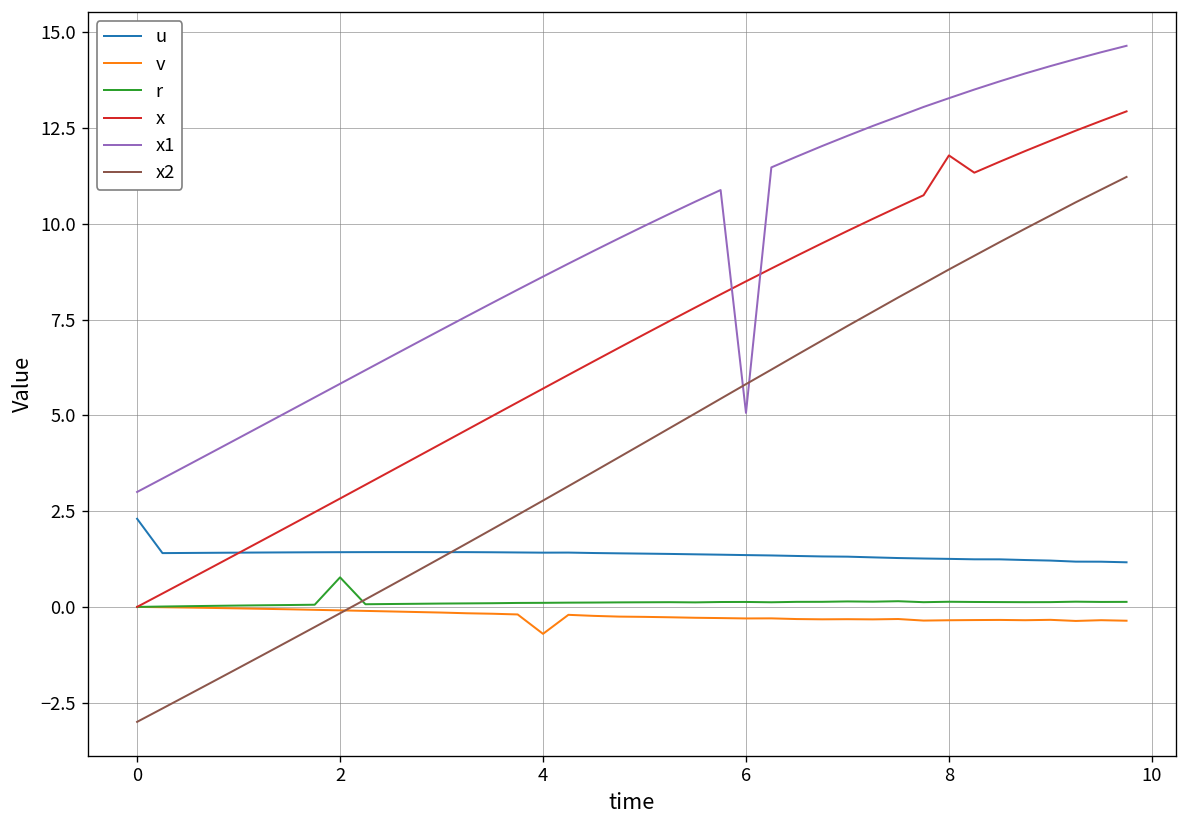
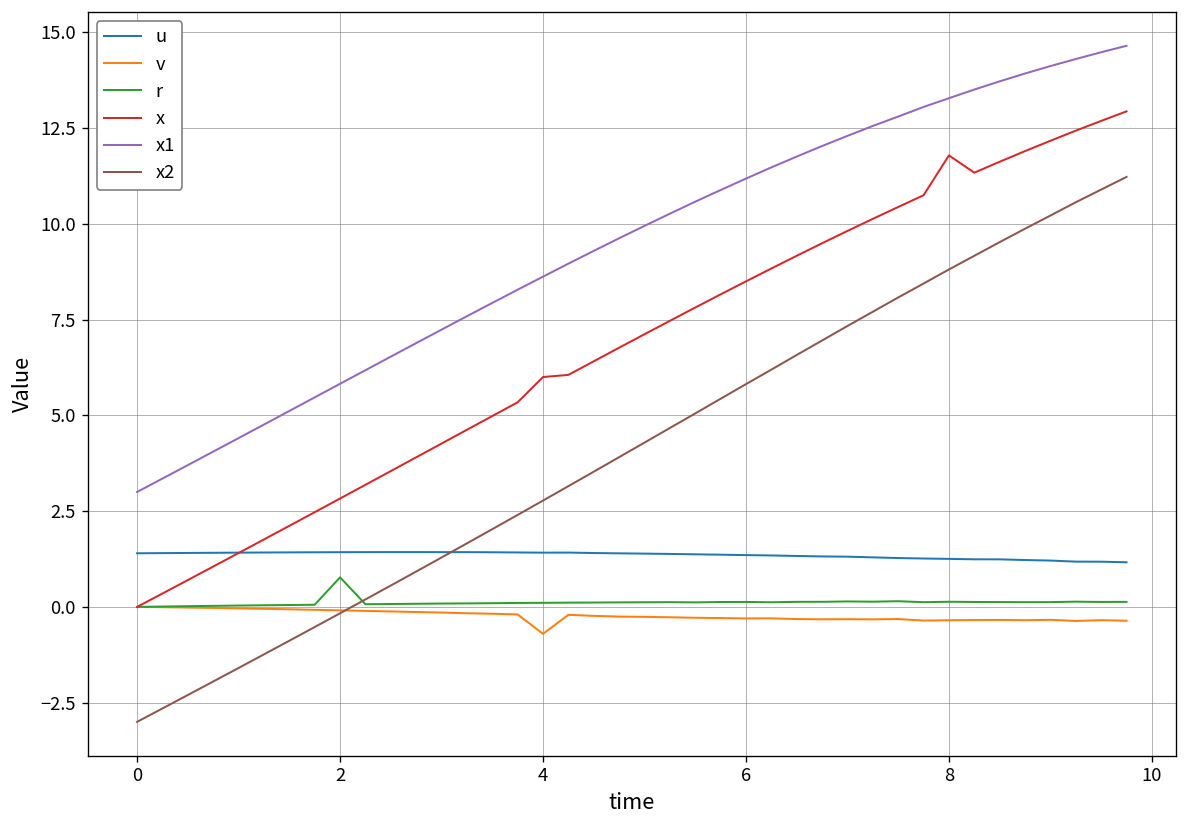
u, 0: 2.3 -> 1.4
x, 4: 5.7 -> 6.0
x1, 6: 5.1 -> 11.2
